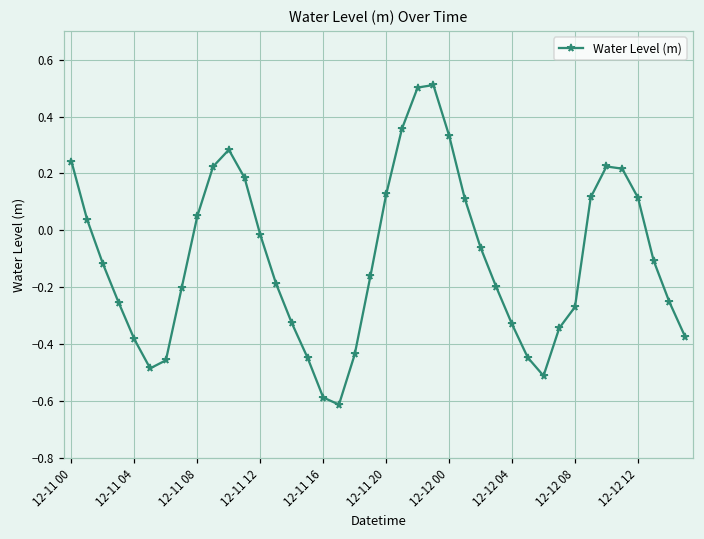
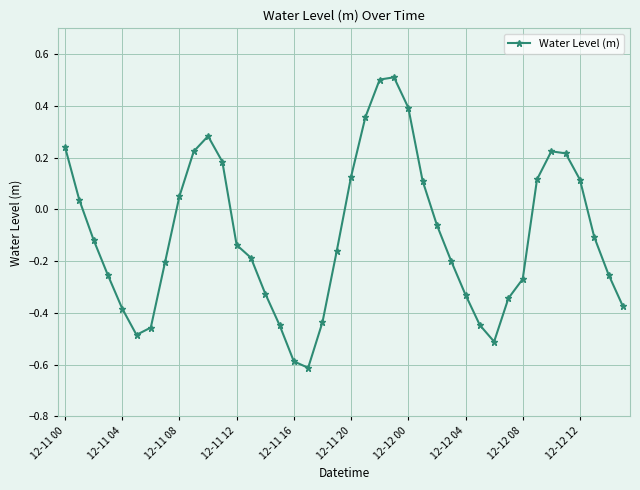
12-11 12: -0.02 -> -0.14
12-12 00: 0.33 -> 0.39
